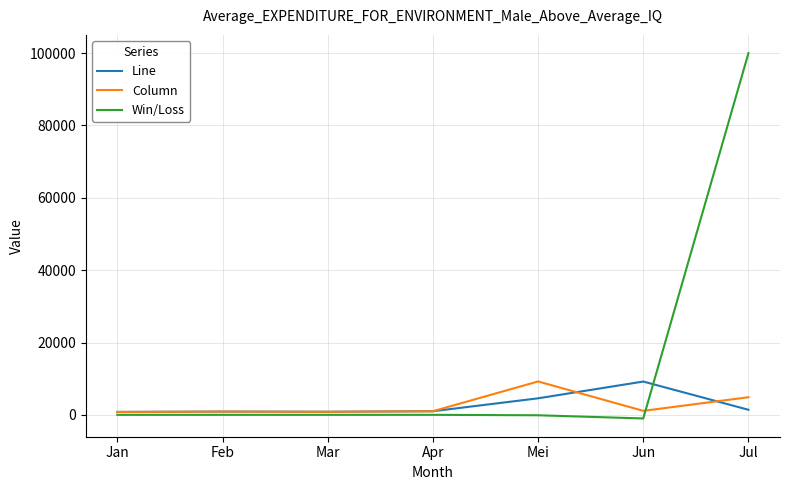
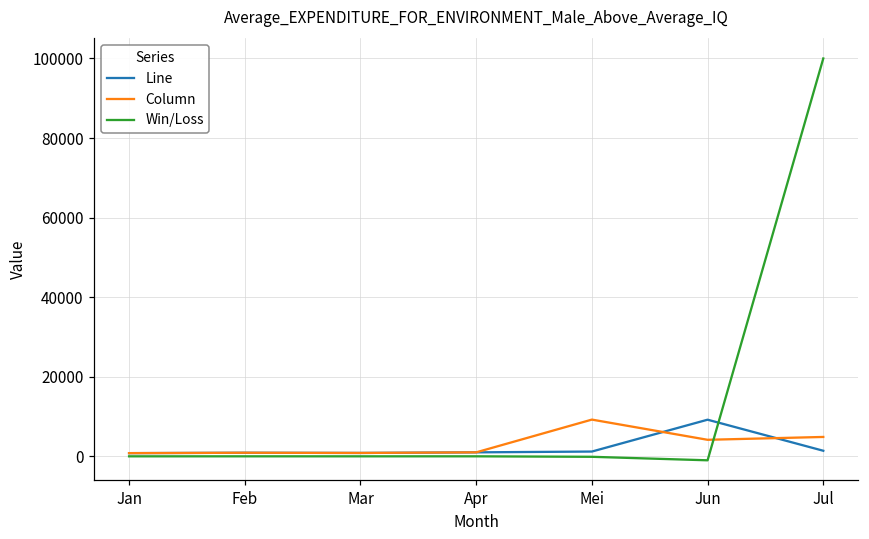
Line, Mei: 5000 -> 1000
Column, Jun: 1000 -> 4000
